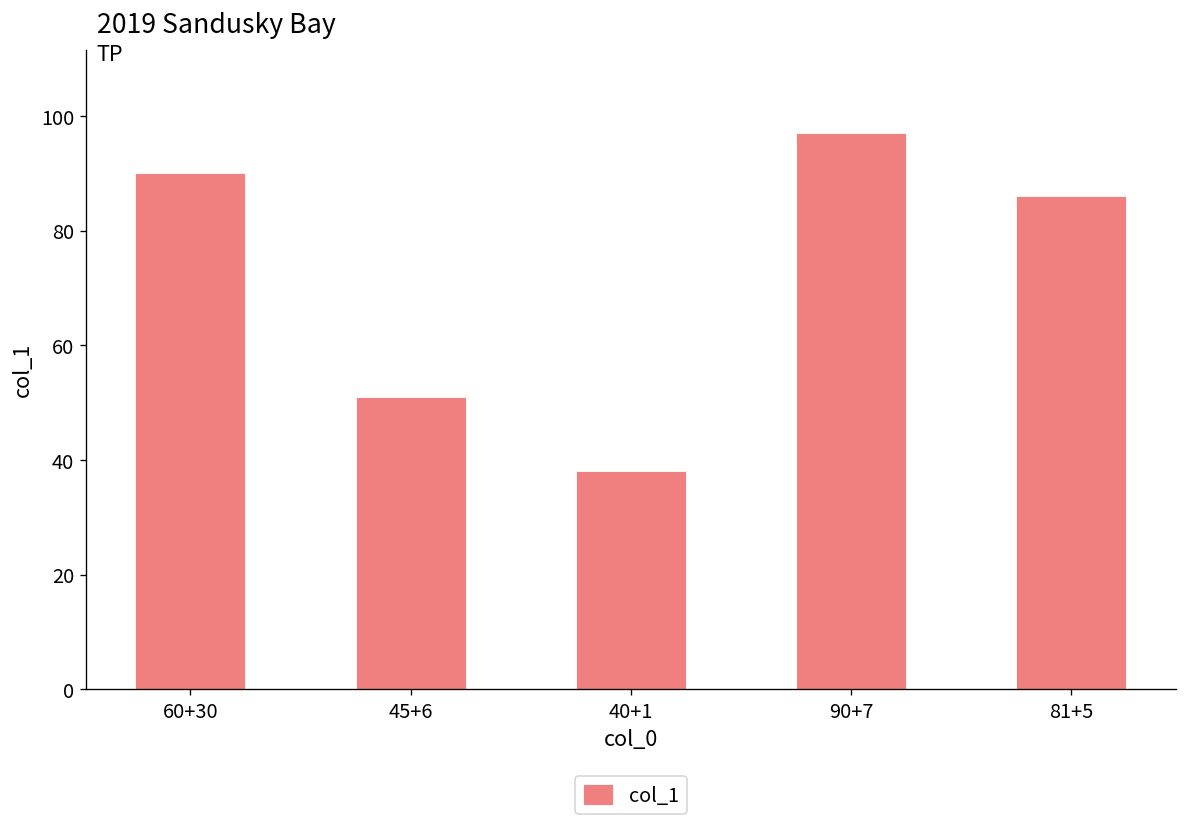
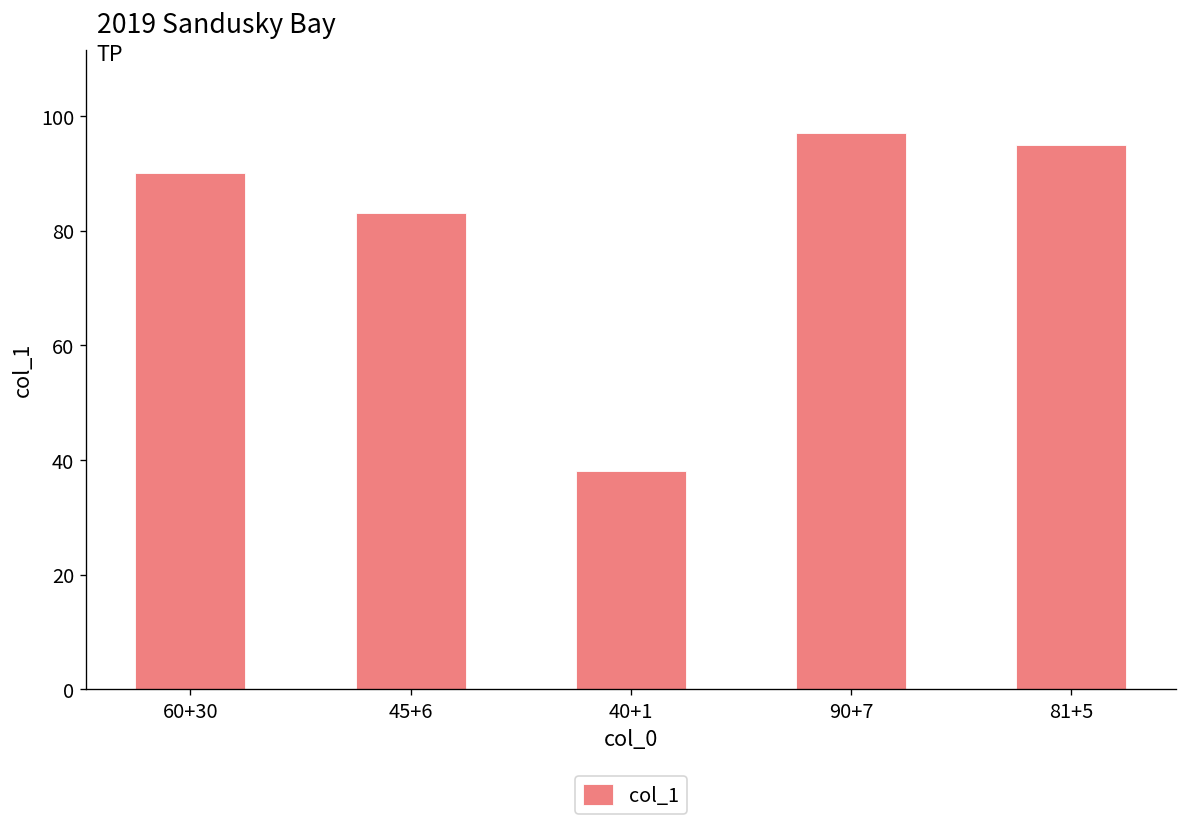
45+6: 51 -> 83
81+5: 86 -> 95
